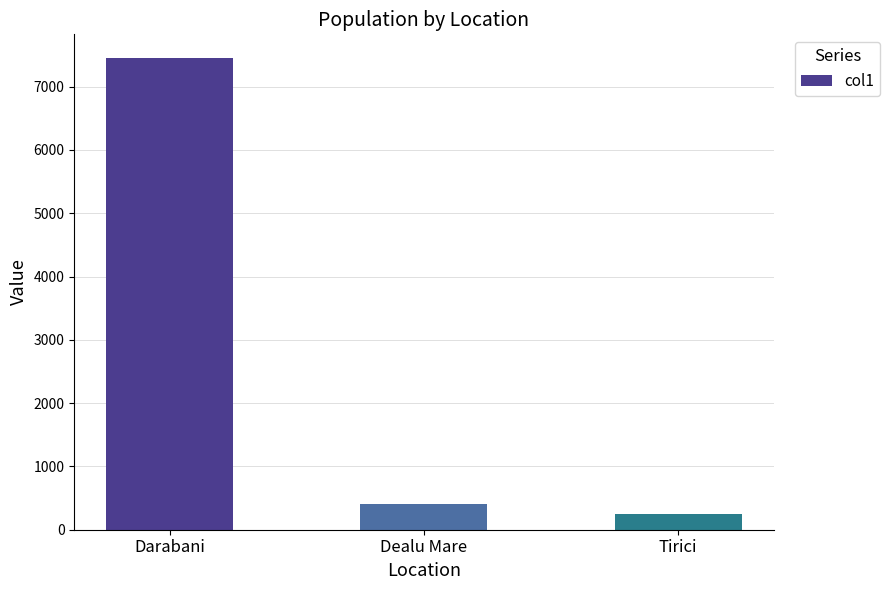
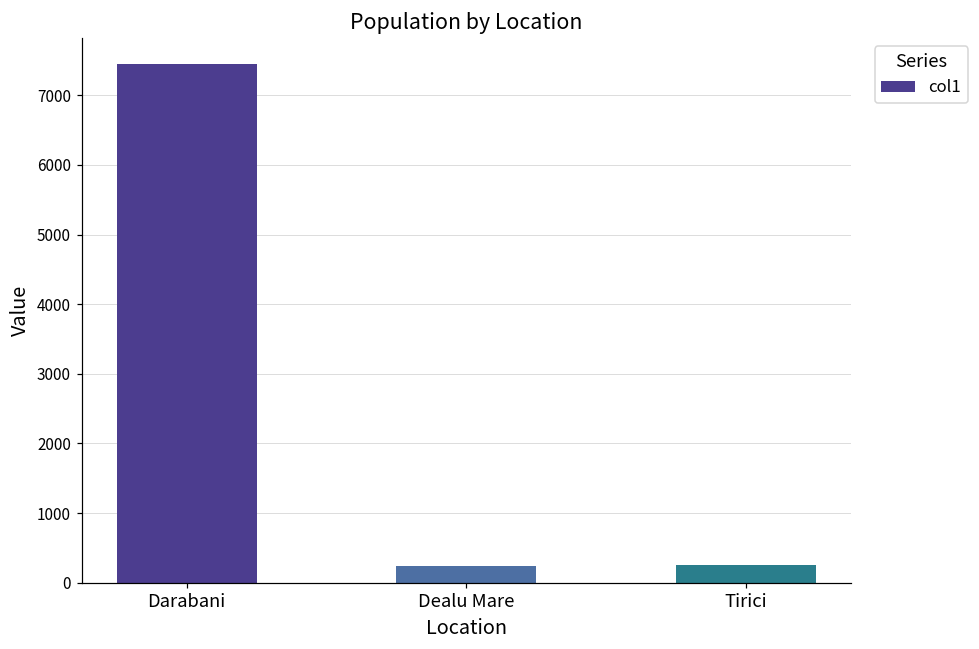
Dealu Mare: 400 -> 200
